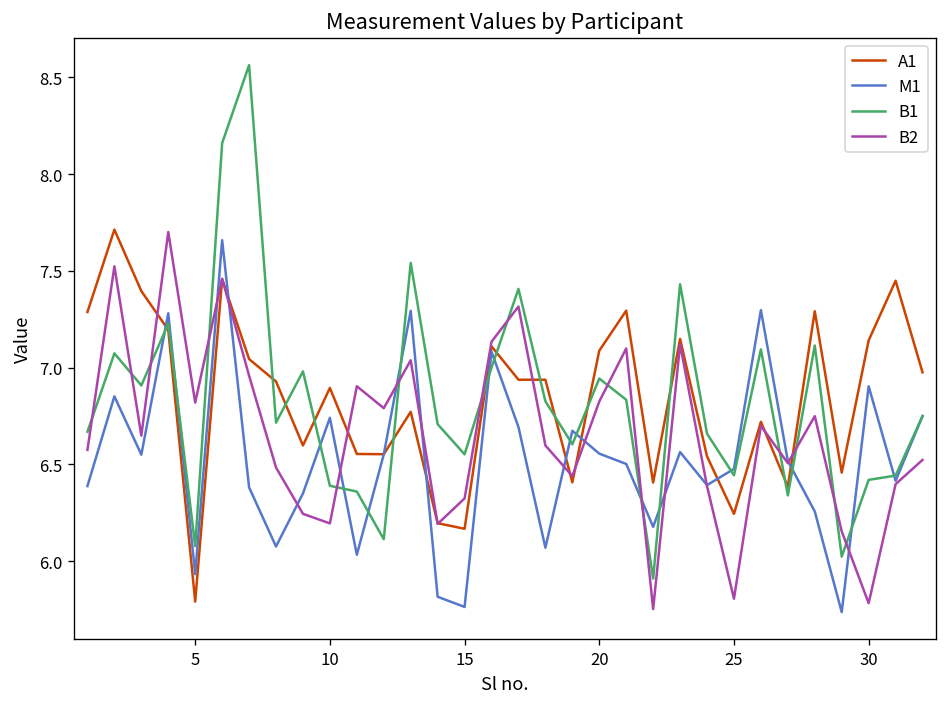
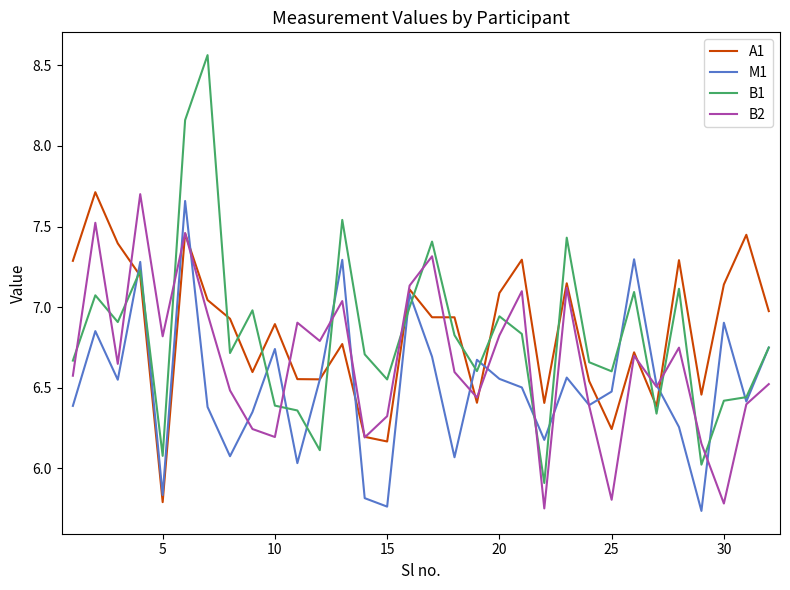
M1, 5: 5.93 -> 5.84
B1, 25: 6.44 -> 6.60
